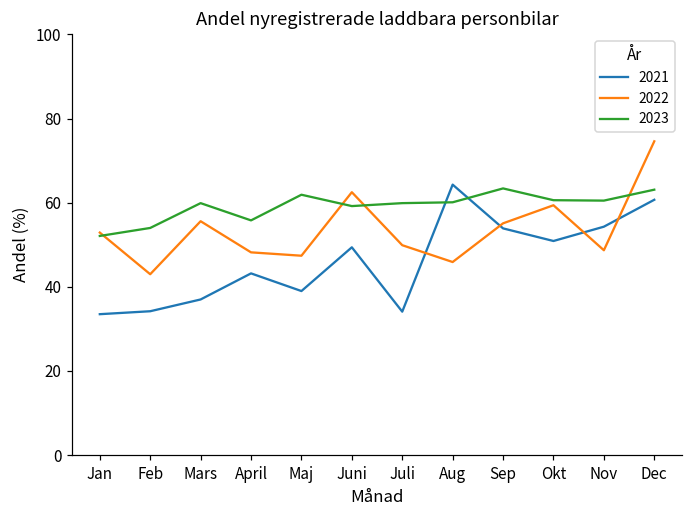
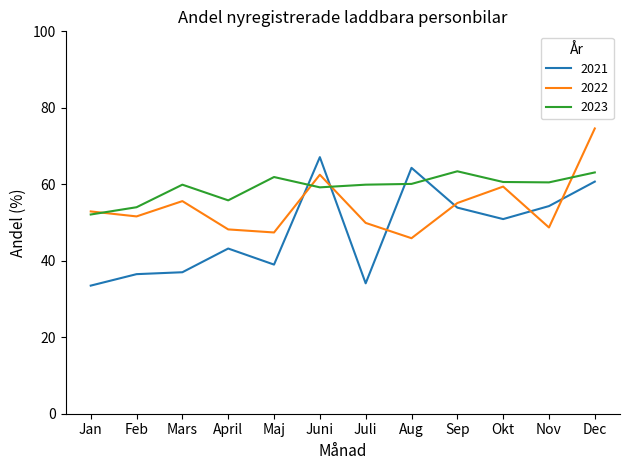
2021, Feb: 34 -> 37
2022, Feb: 43 -> 52
2021, Juni: 49 -> 67
